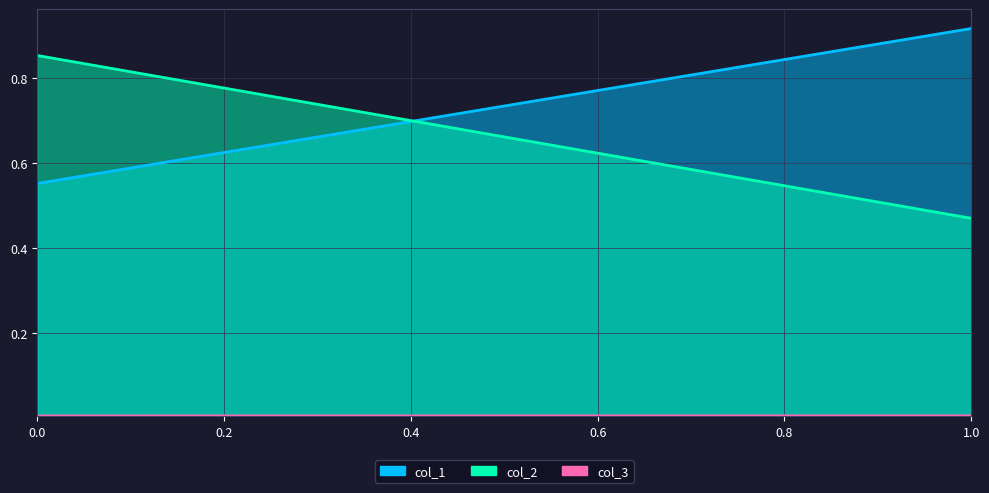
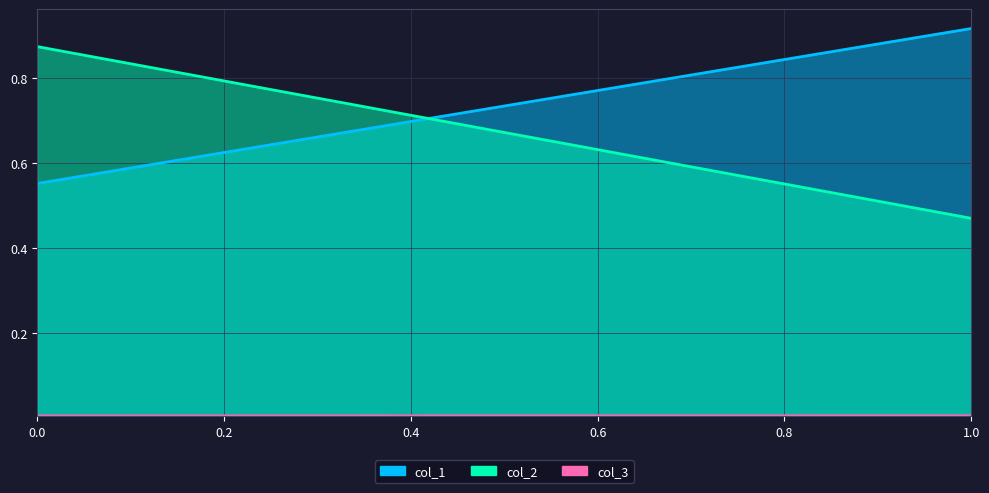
col_2, 0.0: 0.85 -> 0.88
